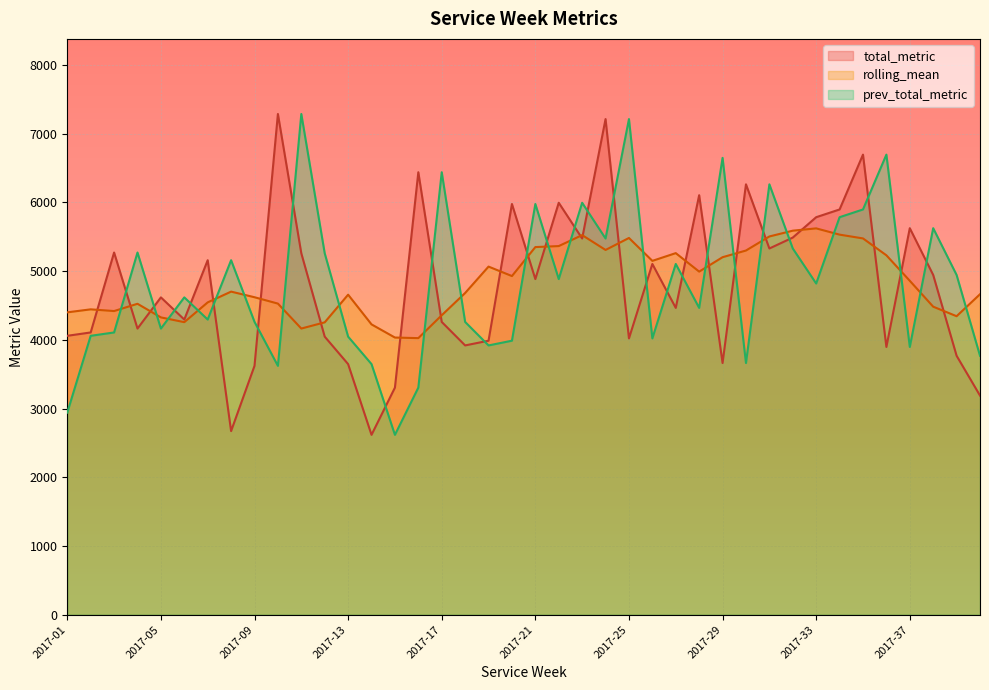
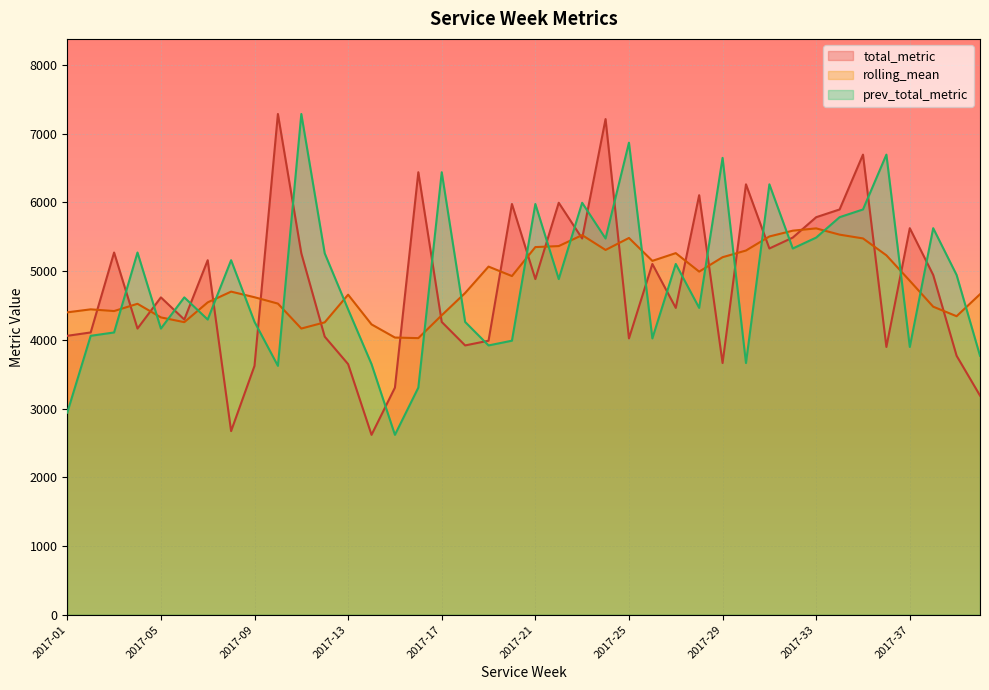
prev_total_metric, 2017-13: 4000 -> 4400
prev_total_metric, 2017-25: 7200 -> 6900
prev_total_metric, 2017-33: 4800 -> 5500
